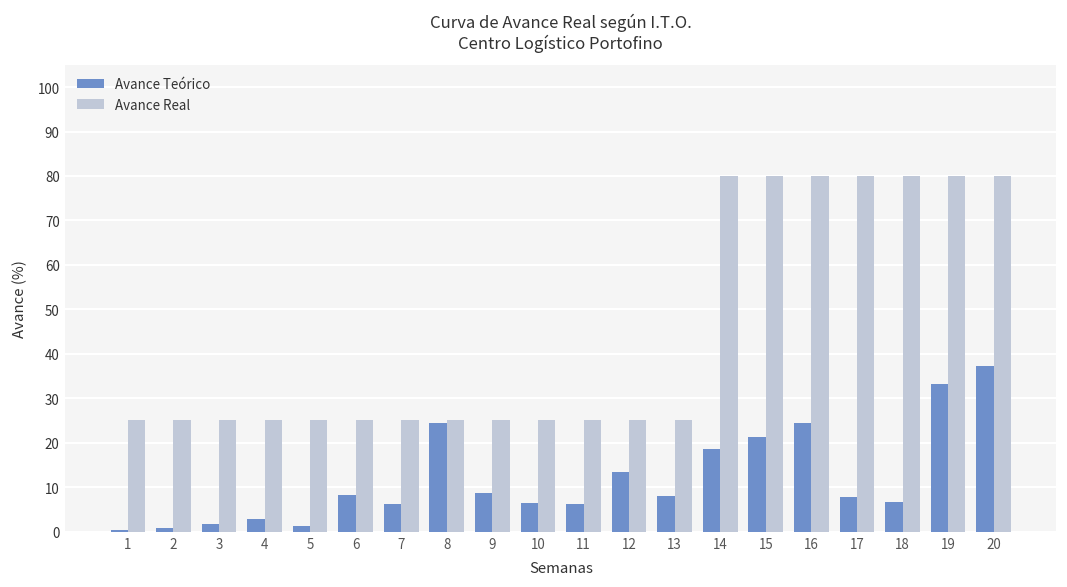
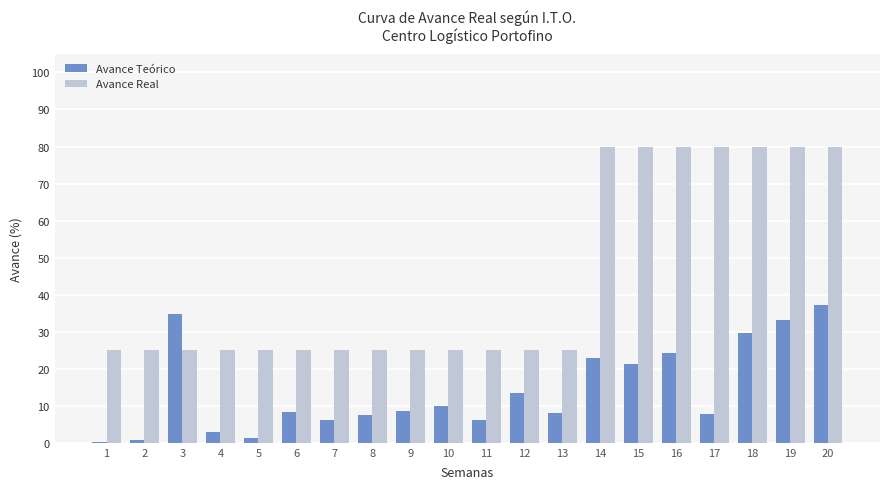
Avance Teórico, 3: 2 -> 35
Avance Teórico, 8: 25 -> 7
Avance Teórico, 10: 6 -> 10
Avance Teórico, 14: 18 -> 23
Avance Teórico, 18: 7 -> 30
